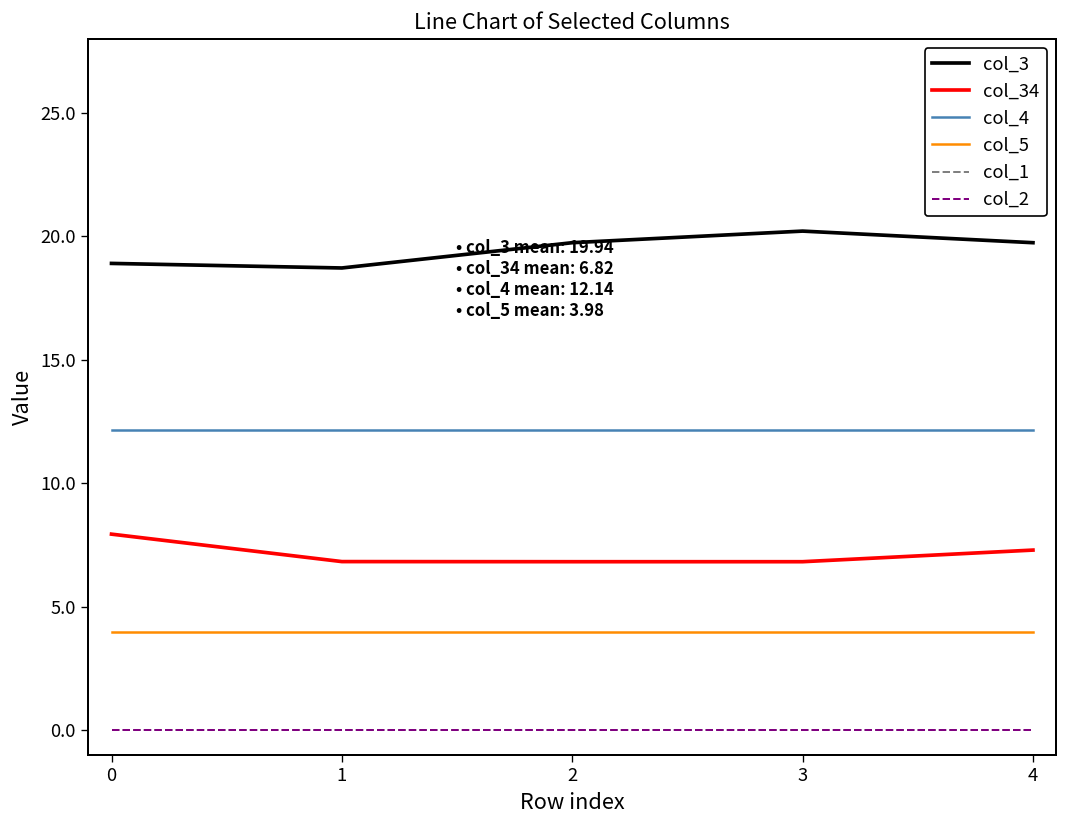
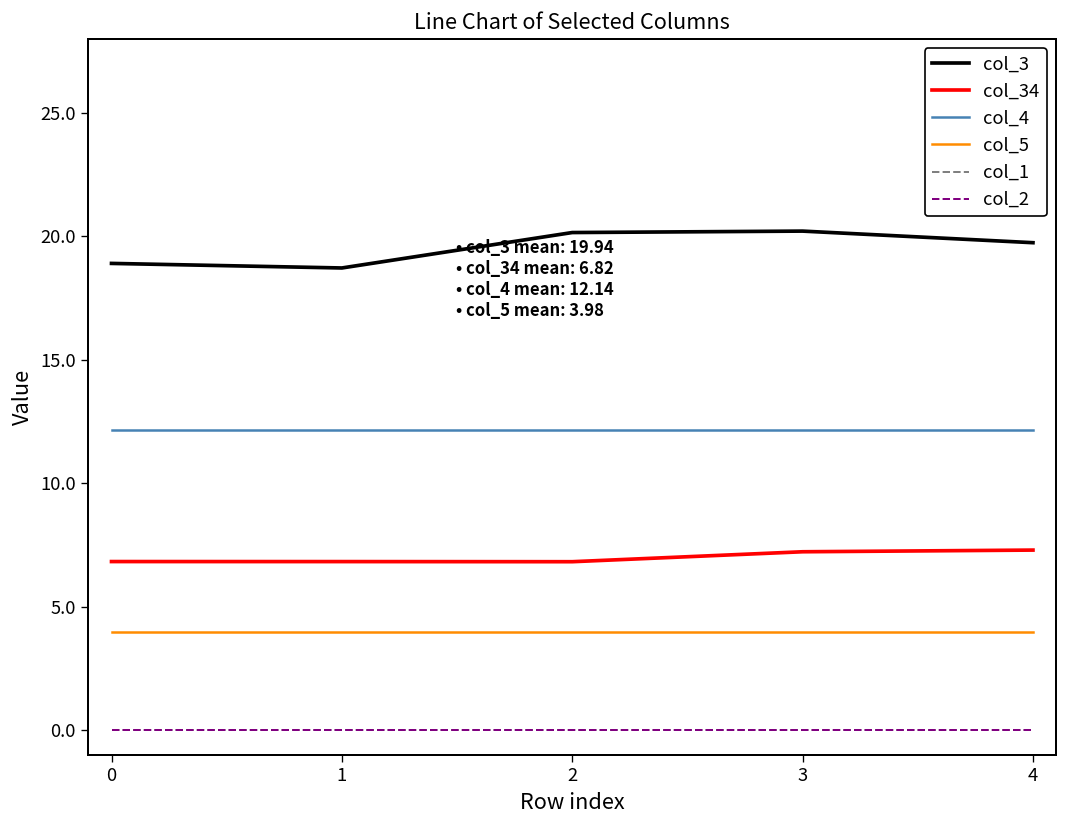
col_34, 0: 7.9 -> 6.8
col_3, 2: 19.7 -> 20.2
col_34, 3: 6.8 -> 7.2
